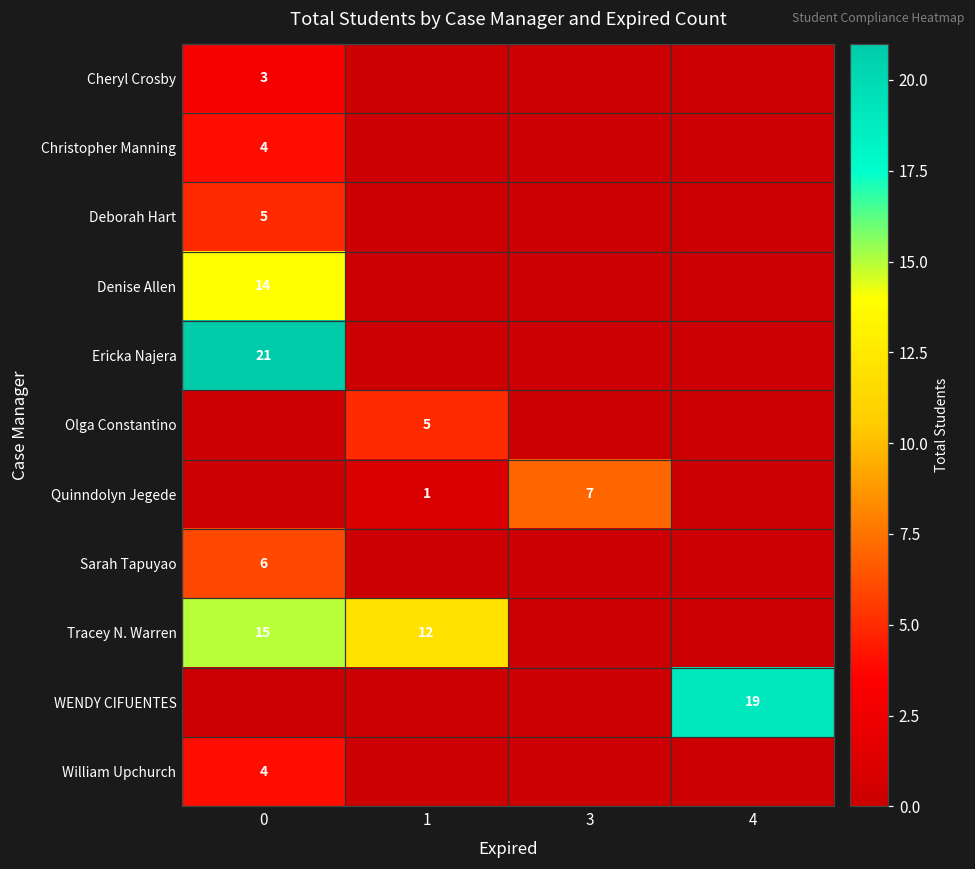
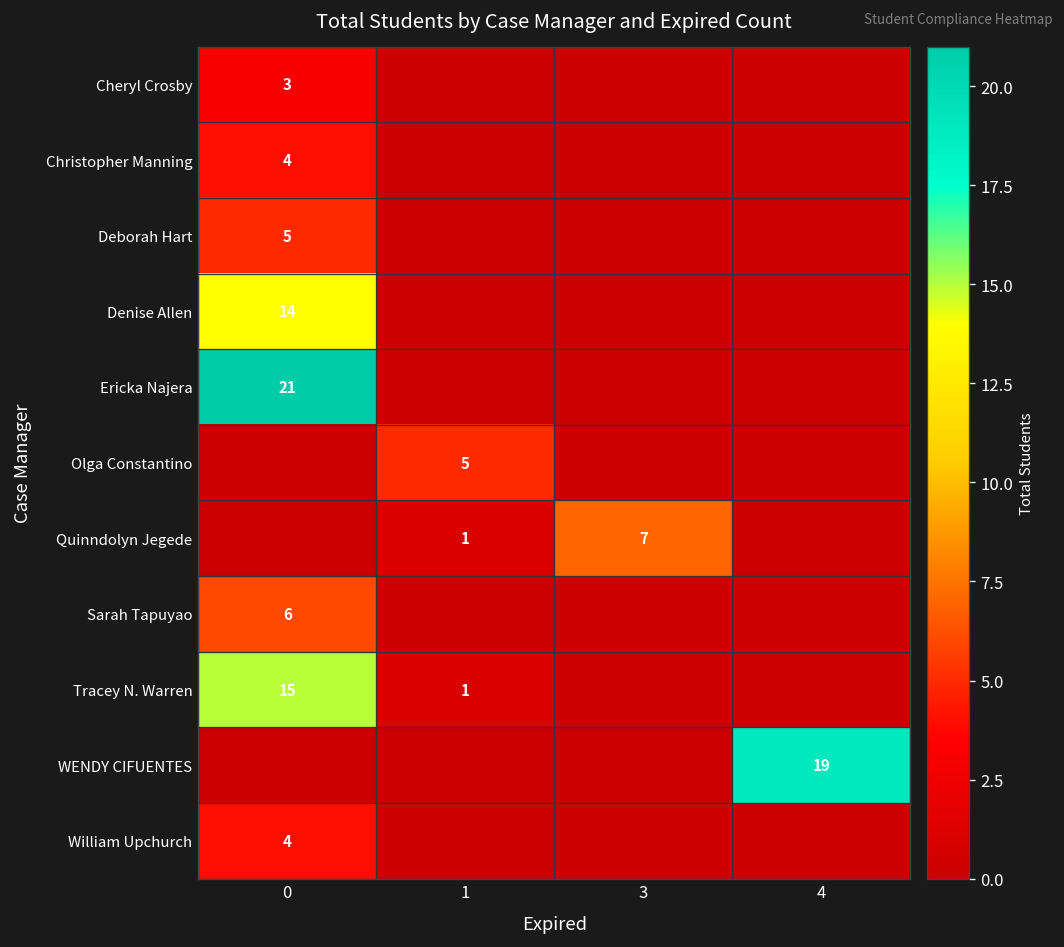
Tracey N. Warren, 1: 12 -> 1
